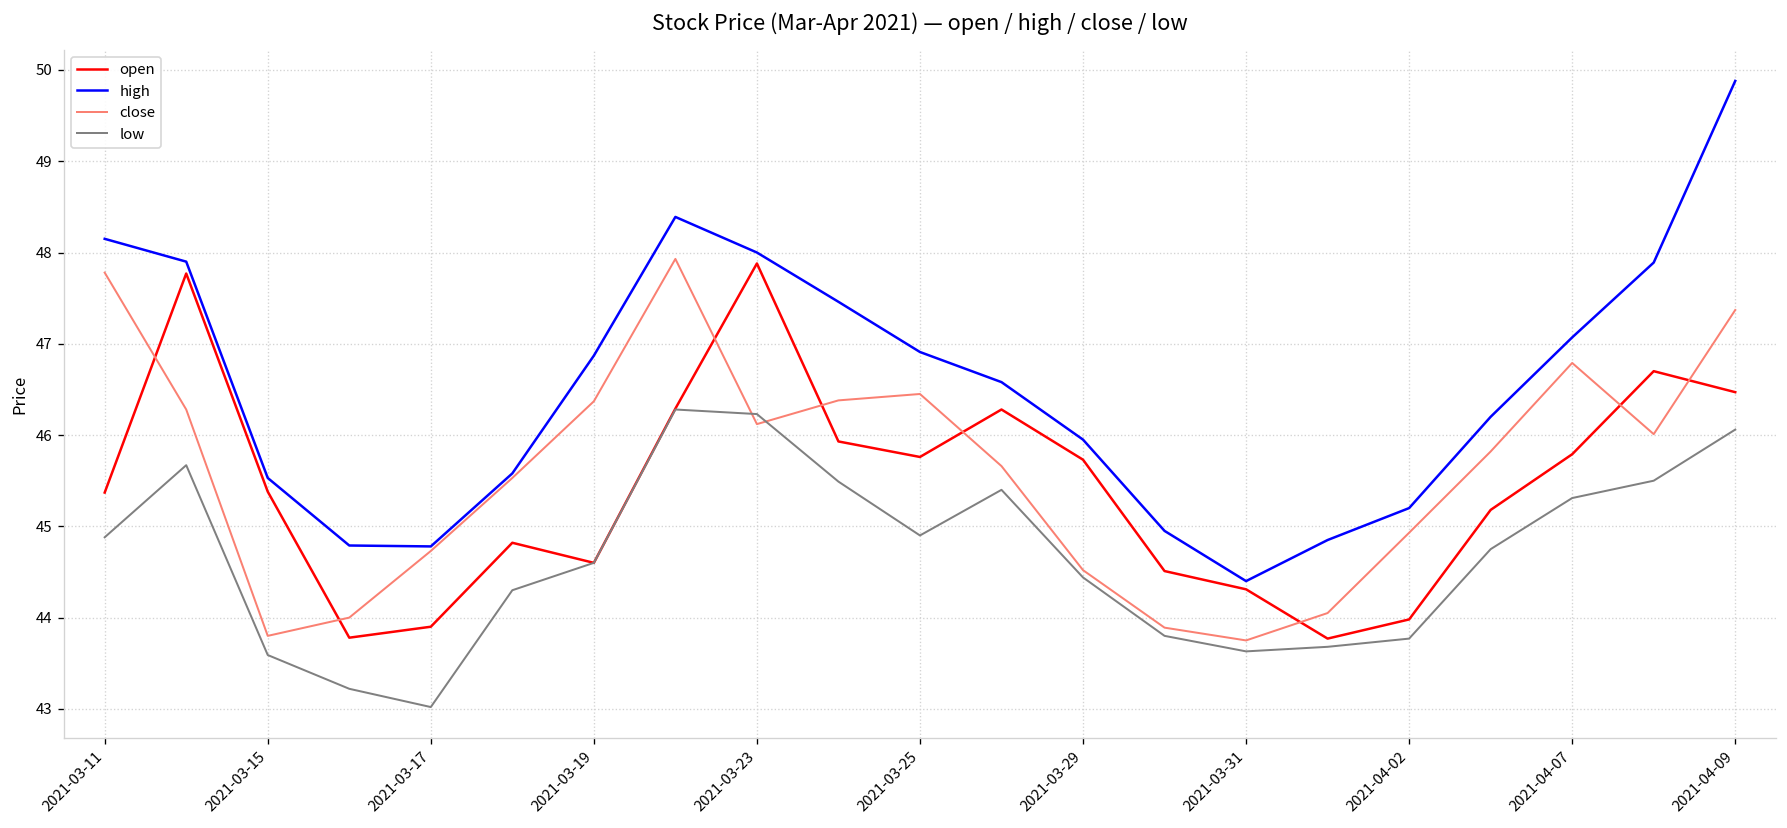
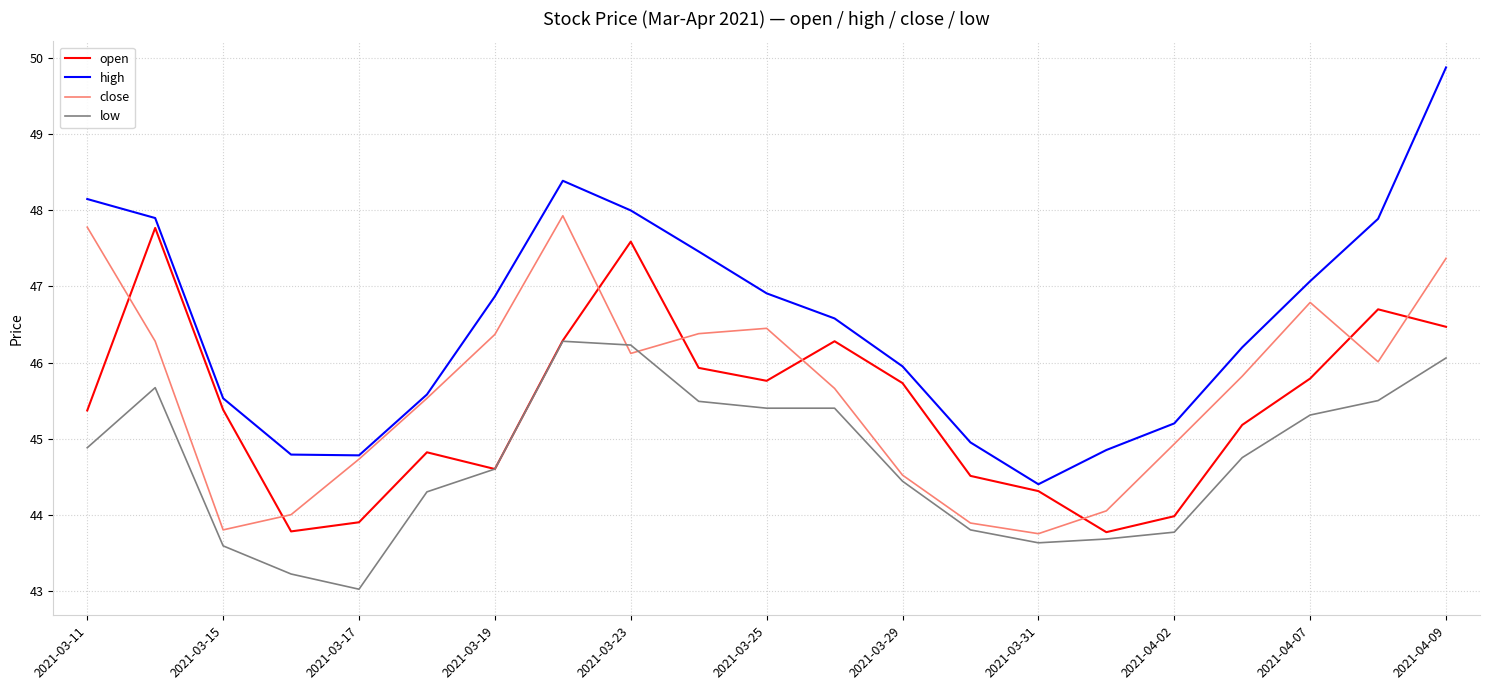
open, 2021-03-23: 47.9 -> 47.6
low, 2021-03-25: 44.9 -> 45.4
